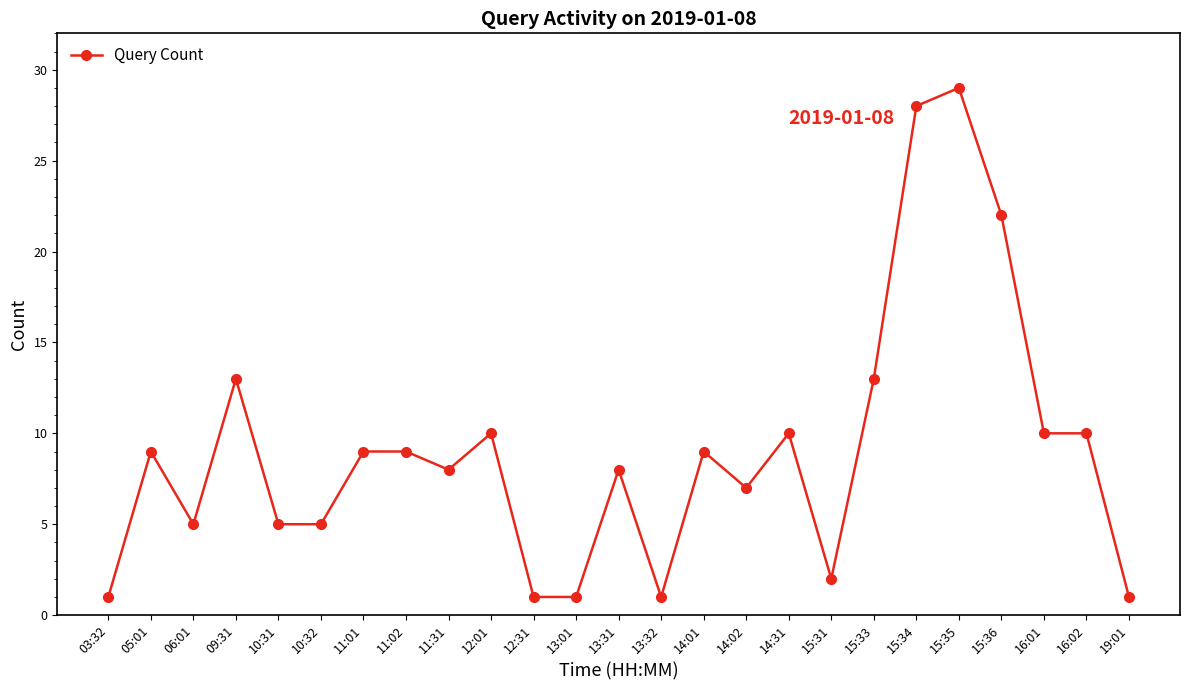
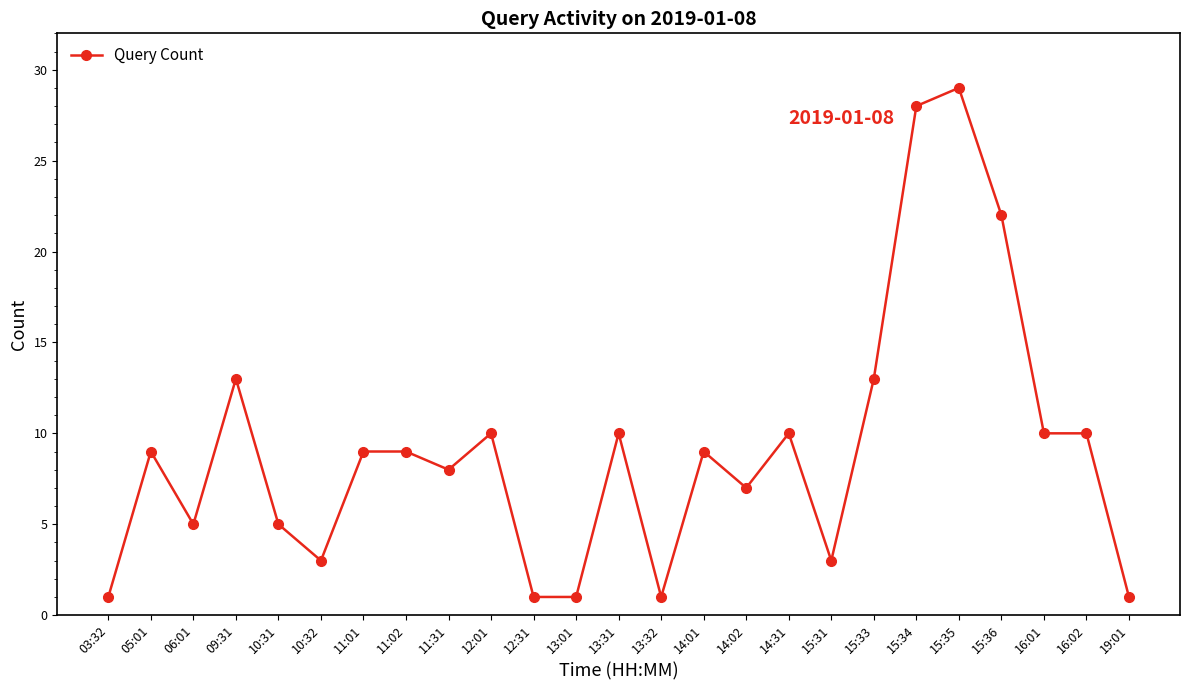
10:32: 5 -> 3
13:31: 8 -> 10
15:31: 2 -> 3
